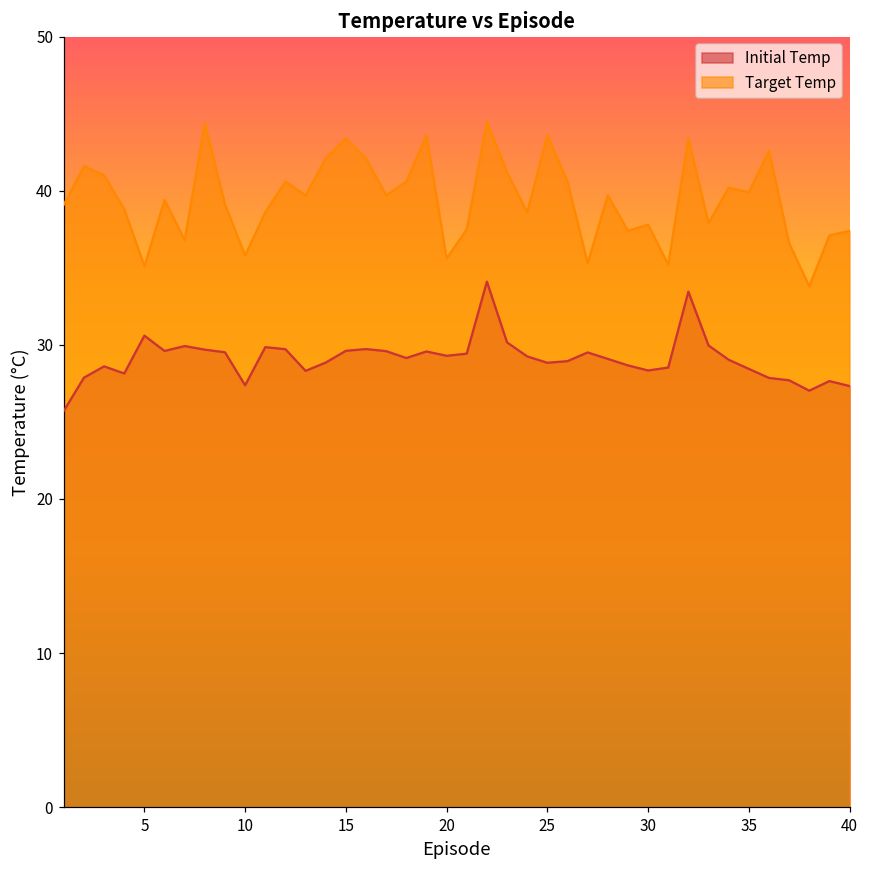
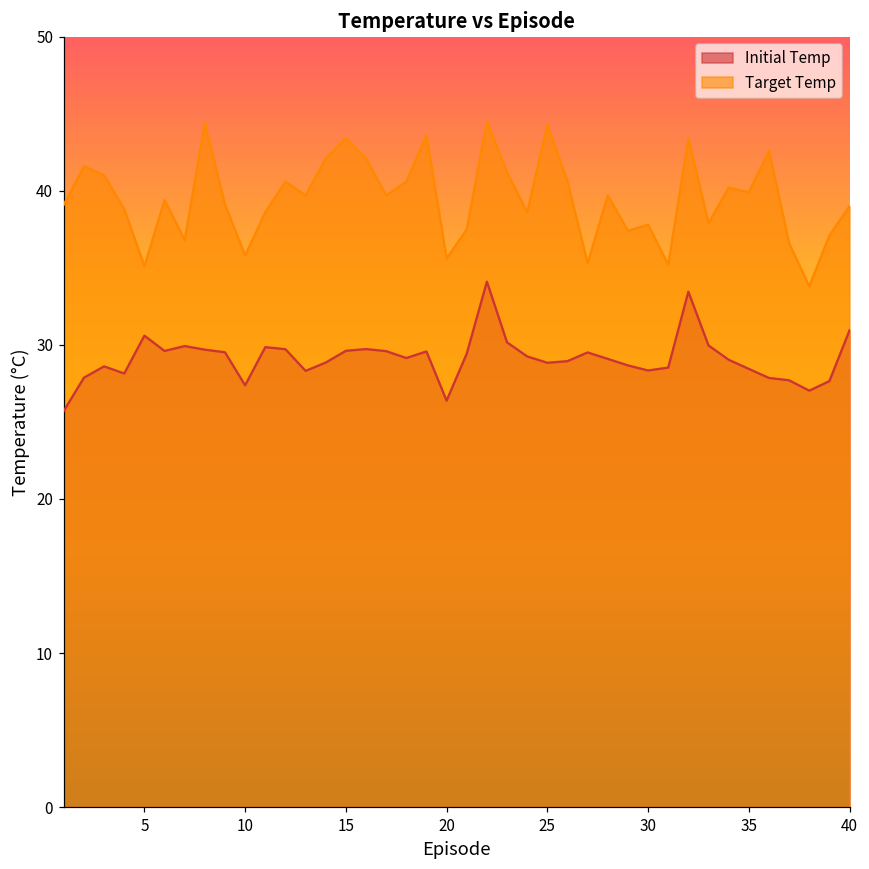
Initial Temp, 20: 29.3 -> 26.4
Target Temp, 25: 43.6 -> 44.3
Initial Temp, 40: 27.3 -> 30.9
Target Temp, 40: 37.4 -> 39.0
